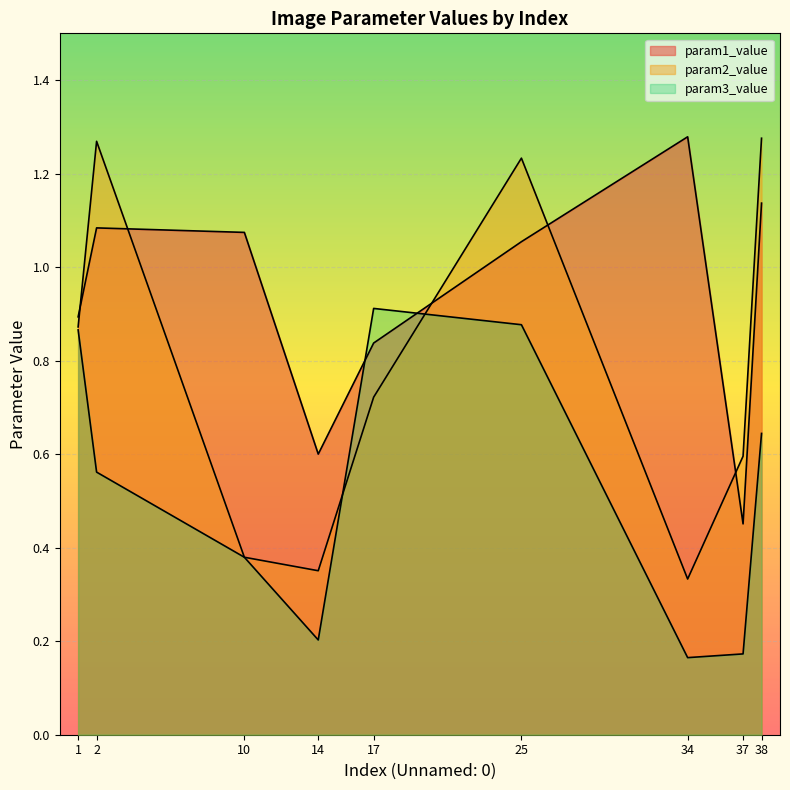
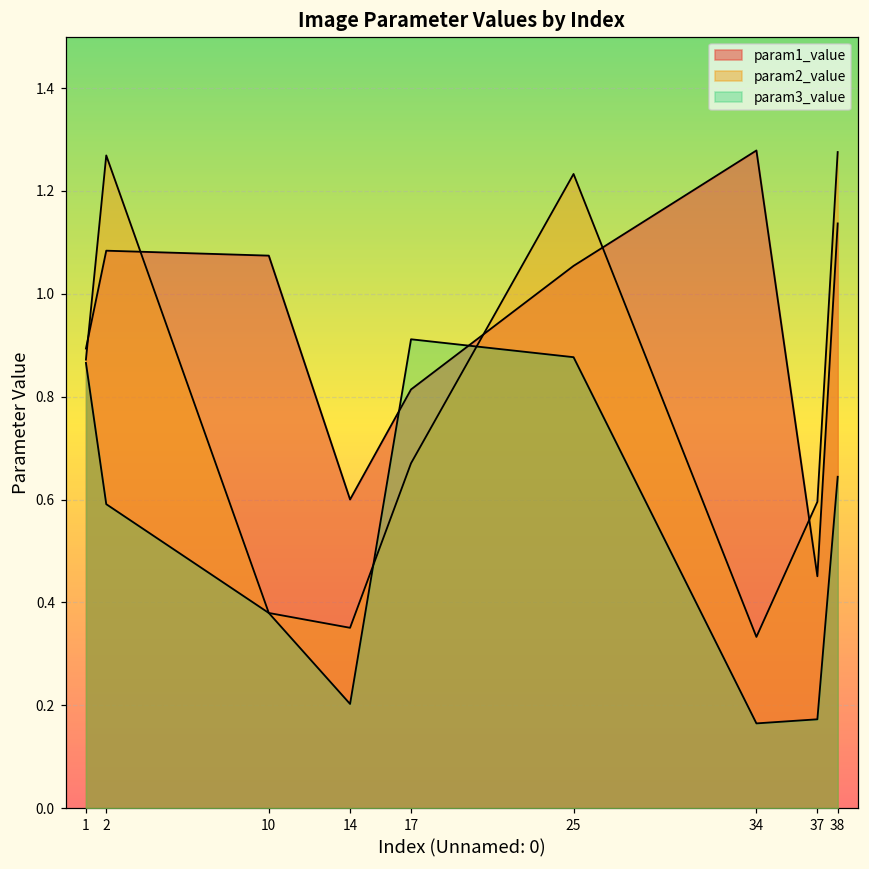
param3_value, 2: 0.56 -> 0.59
param1_value, 17: 0.84 -> 0.81
param2_value, 17: 0.72 -> 0.67
